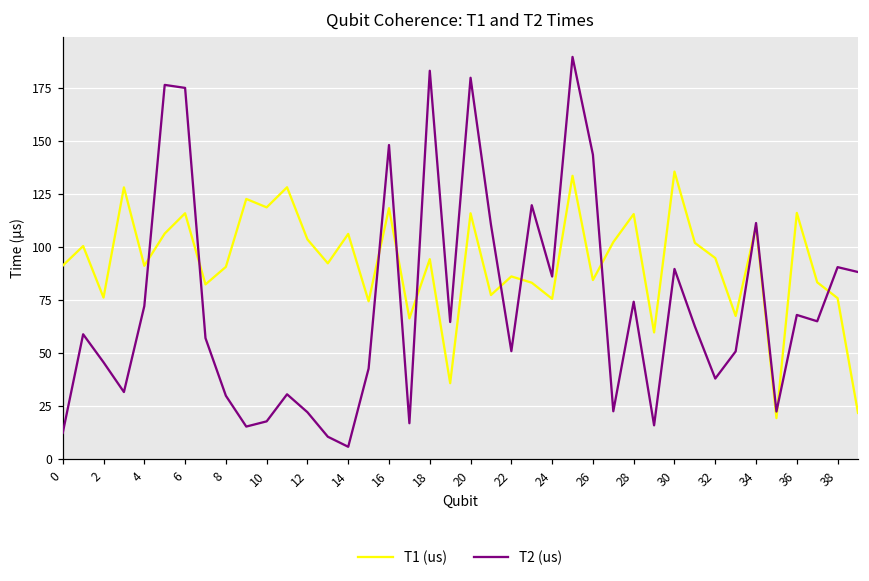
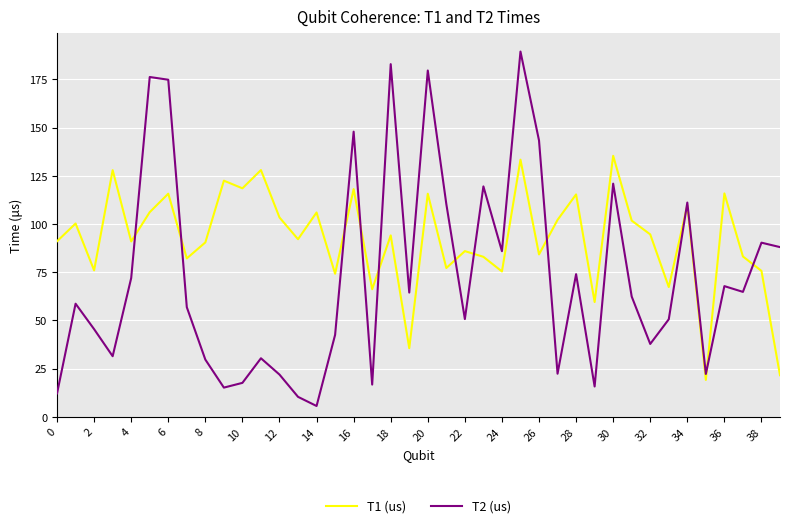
T2 (us), 30: 90 -> 121
